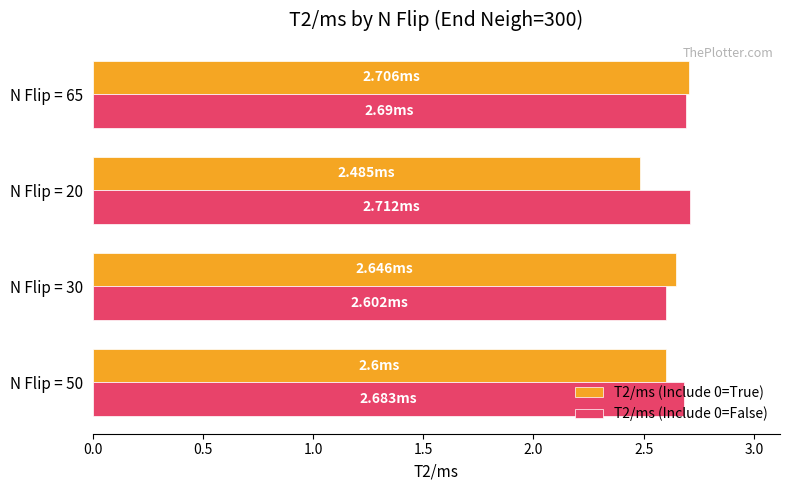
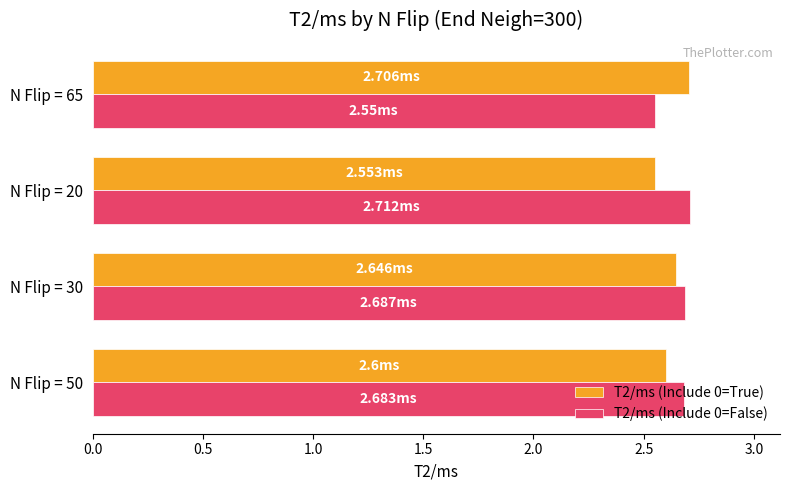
T2/ms (Include 0=False), N Flip = 65: 2.69 -> 2.55
T2/ms (Include 0=True), N Flip = 20: 2.485 -> 2.553
T2/ms (Include 0=False), N Flip = 30: 2.602 -> 2.687
